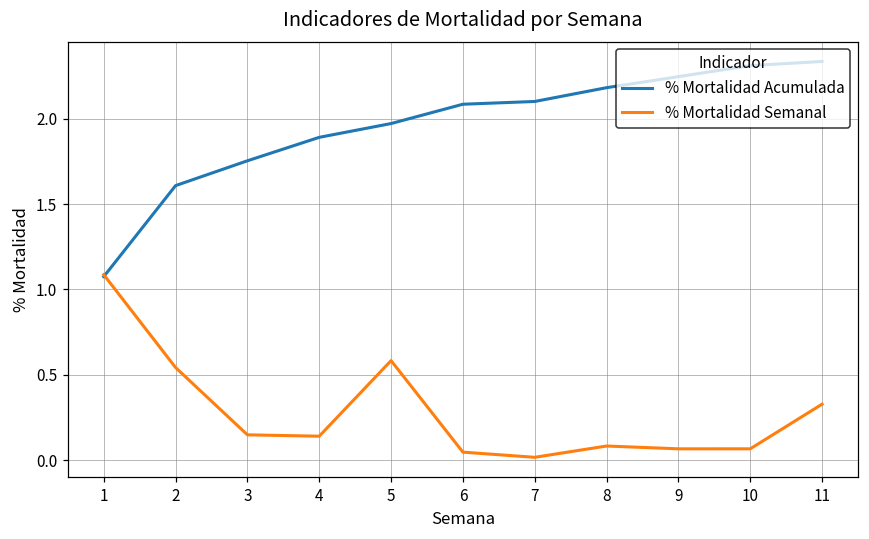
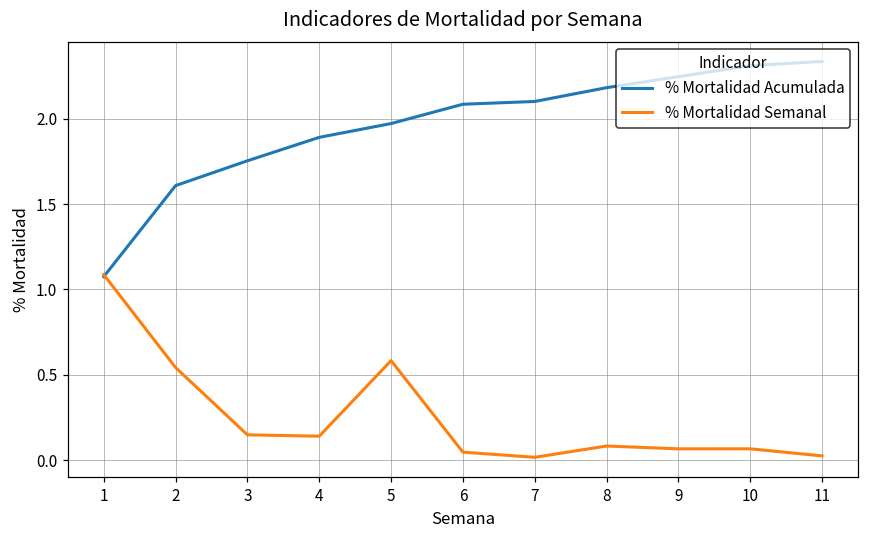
% Mortalidad Semanal, 11: 0.33 -> 0.02
